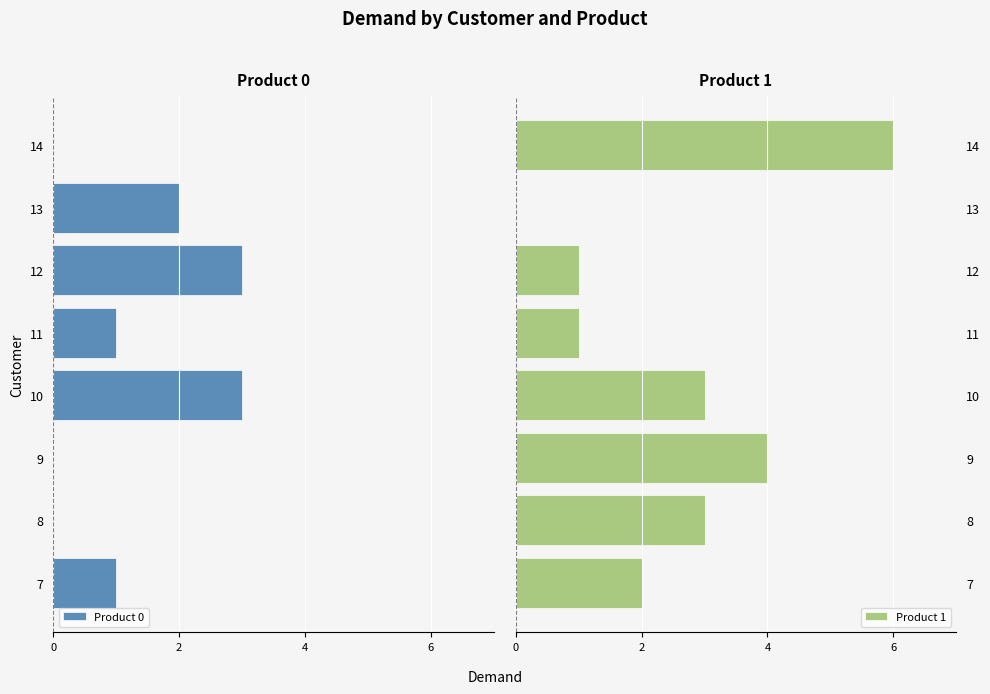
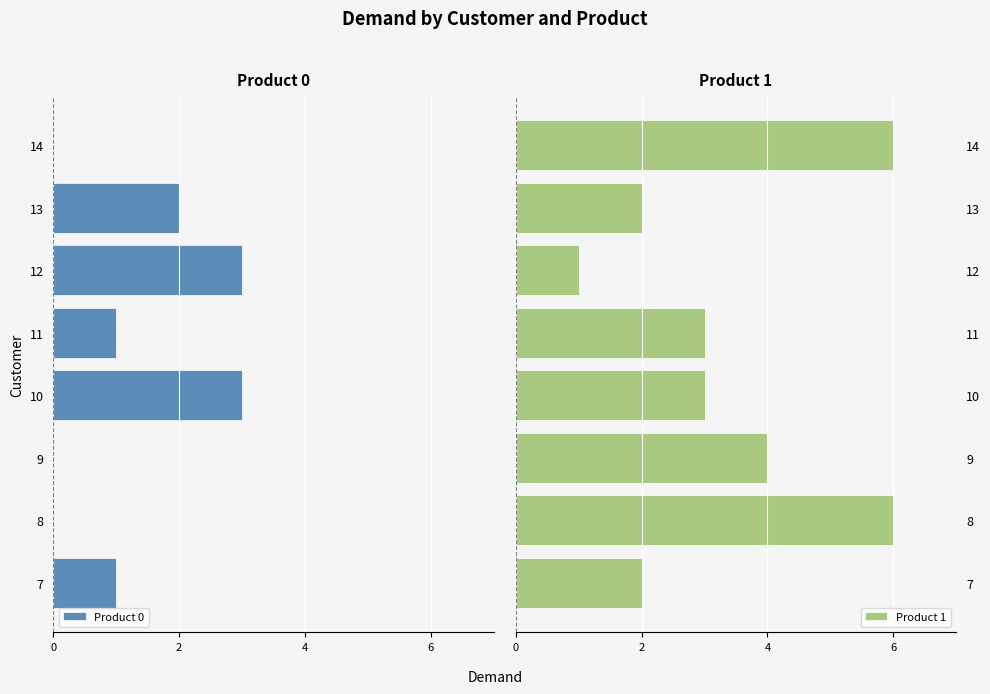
Product 1, 13: 0 -> 2
Product 1, 11: 1 -> 3
Product 1, 8: 3 -> 6
